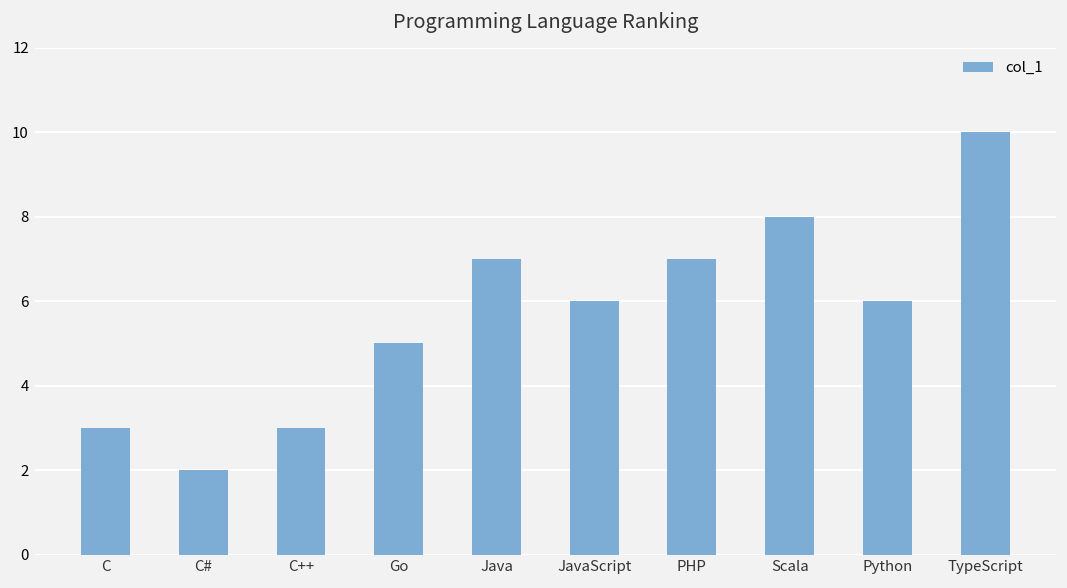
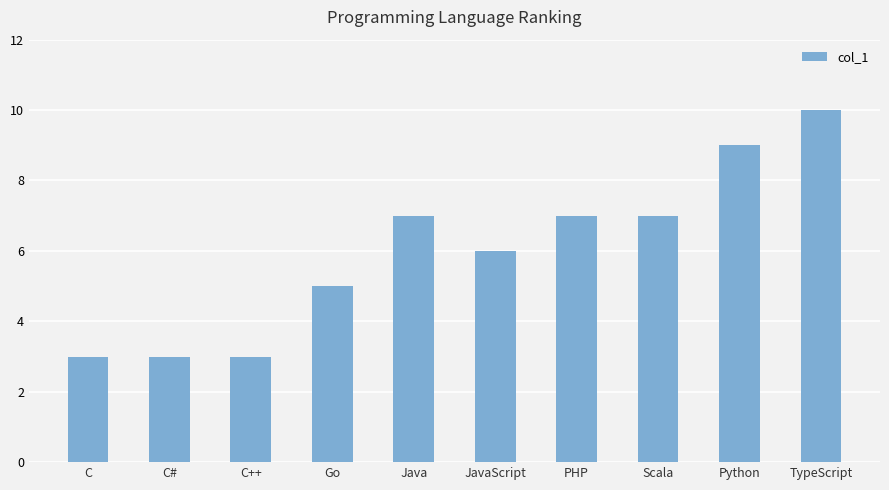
C#: 2 -> 3
Scala: 8 -> 7
Python: 6 -> 9
